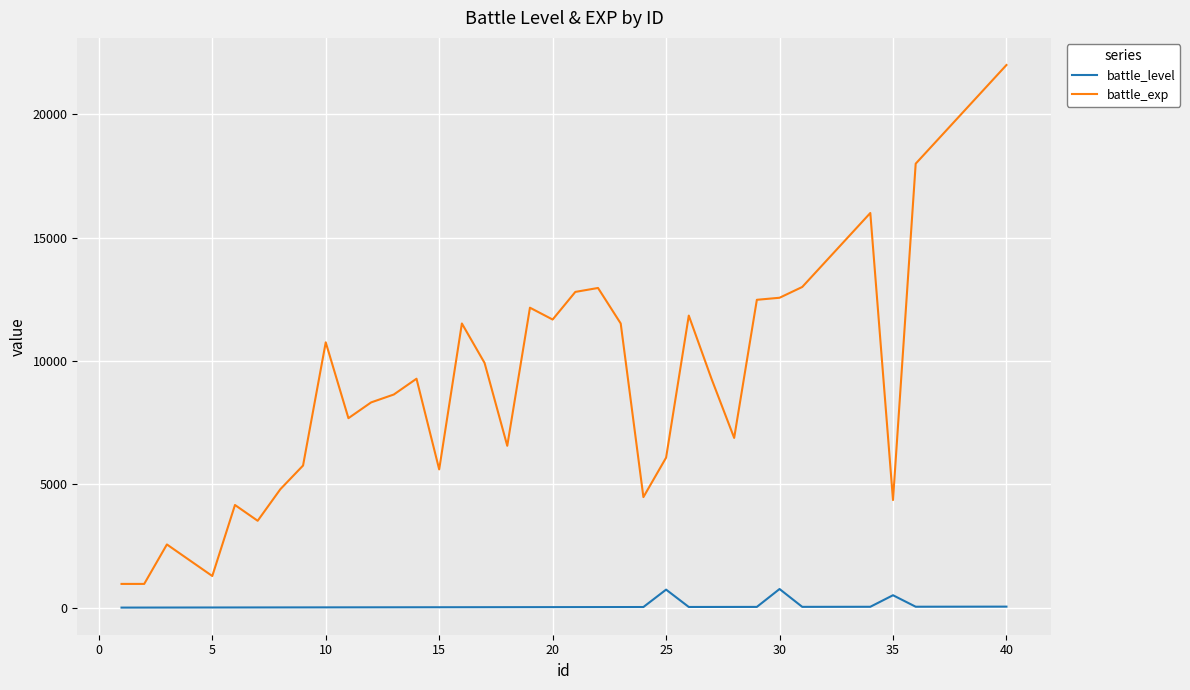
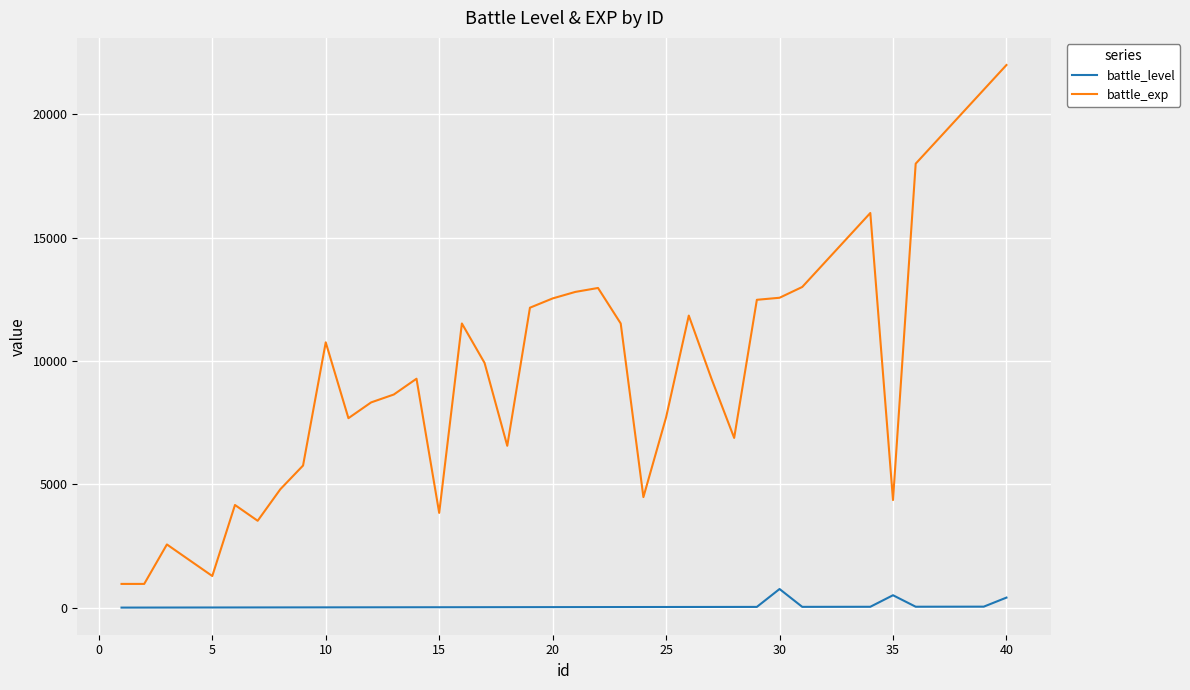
battle_exp, 15: 5600 -> 3800
battle_exp, 20: 11700 -> 12500
battle_level, 25: 700 -> 0
battle_exp, 25: 6100 -> 7700
battle_level, 40: 0 -> 400
